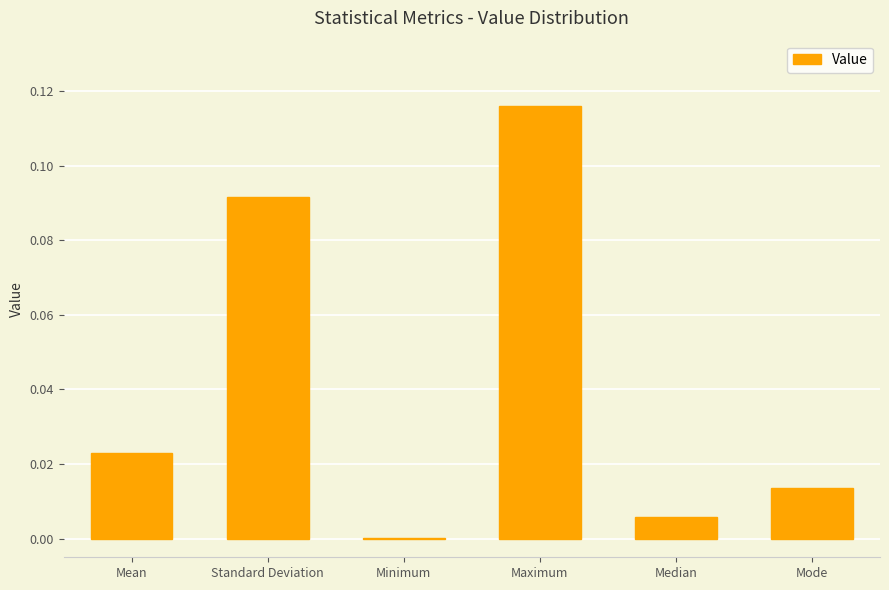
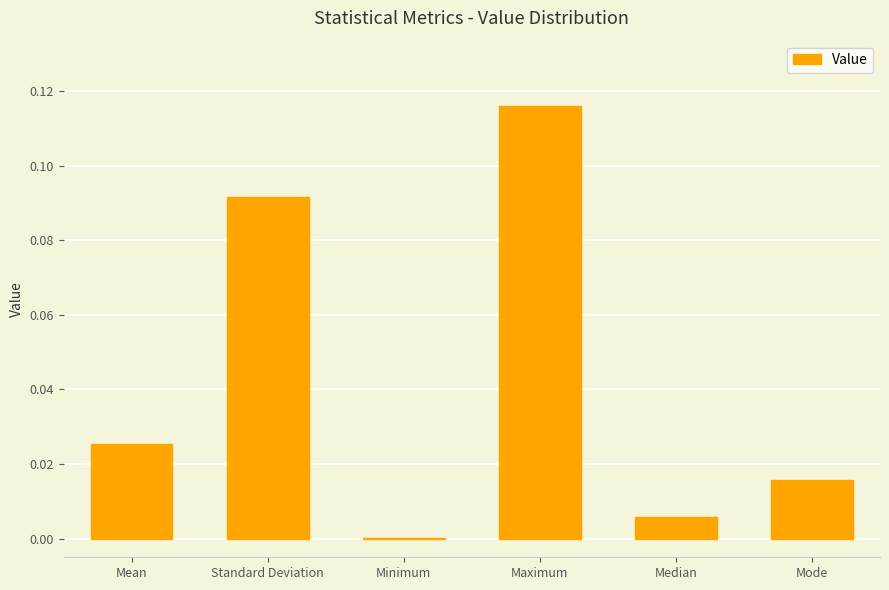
Mean: 0.023 -> 0.026
Mode: 0.014 -> 0.016
